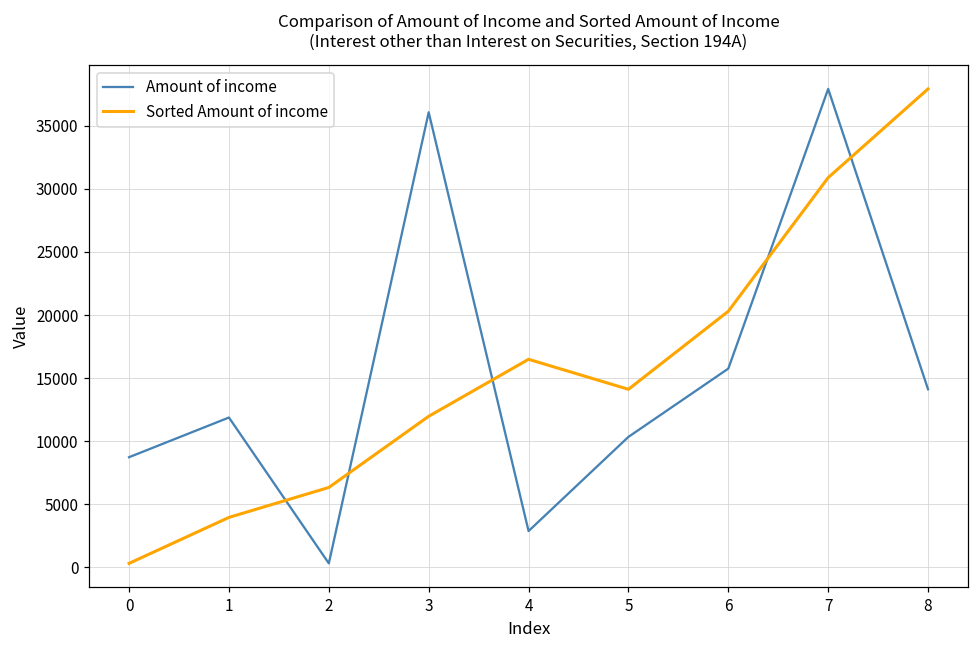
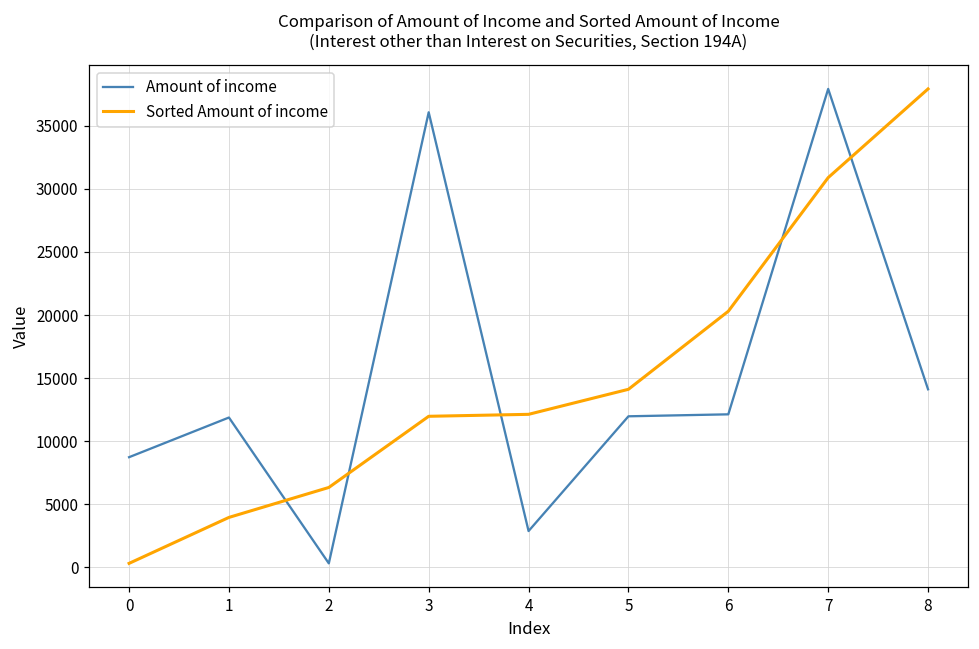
Sorted Amount of income, 4: 16500 -> 12100
Amount of income, 5: 10300 -> 12000
Amount of income, 6: 15800 -> 12100
